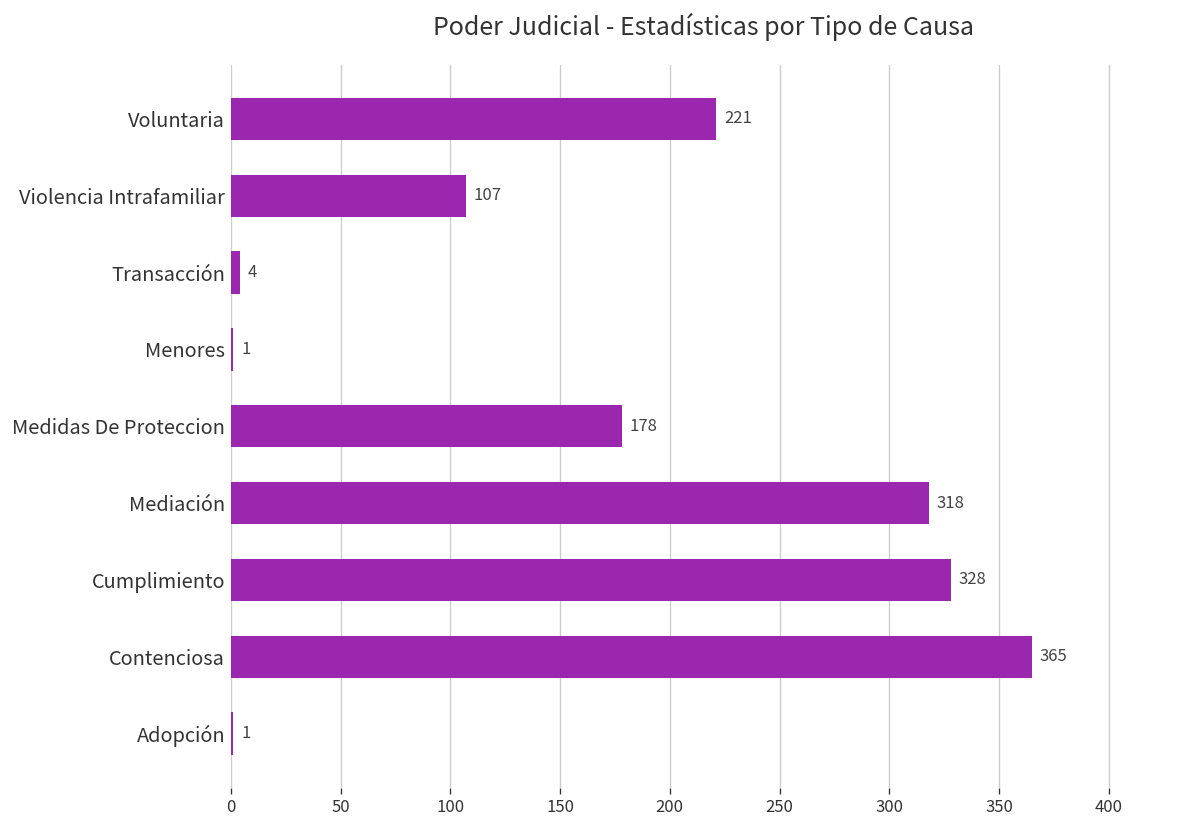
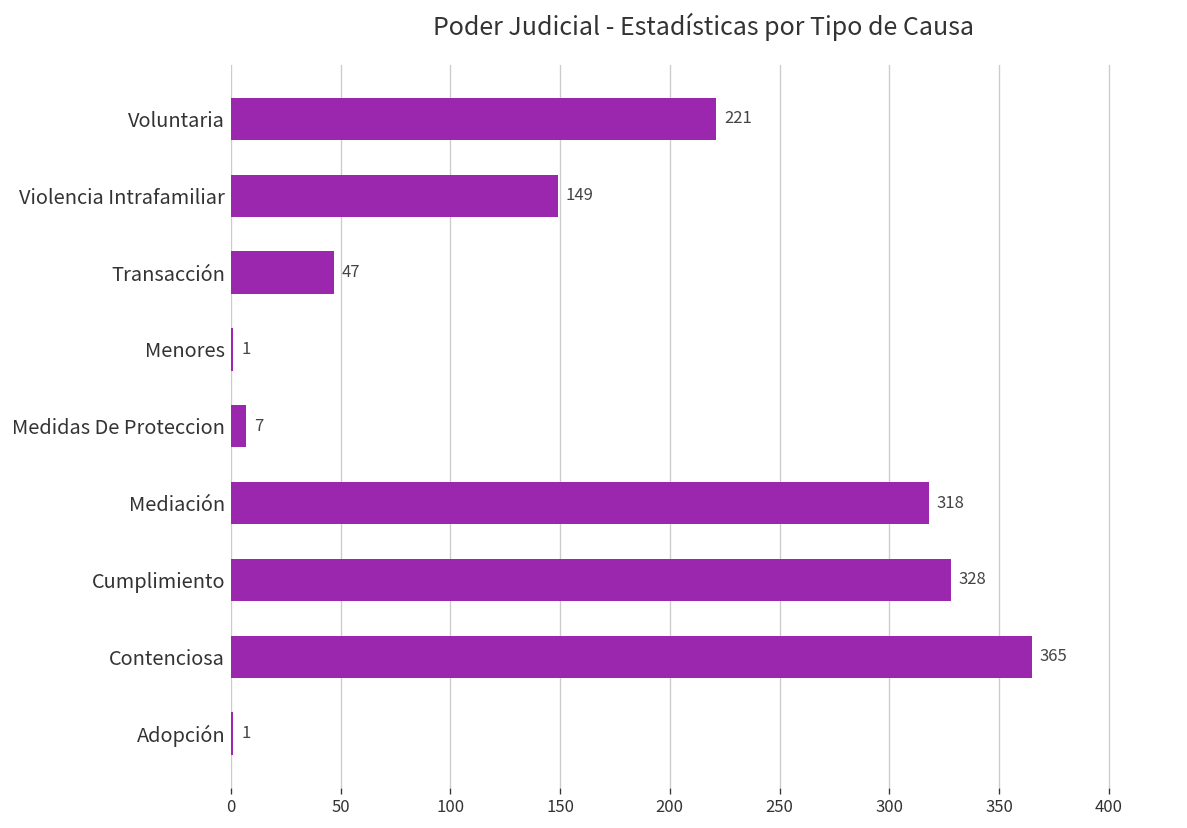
Violencia Intrafamiliar: 107 -> 149
Transacción: 4 -> 47
Medidas De Proteccion: 178 -> 7
